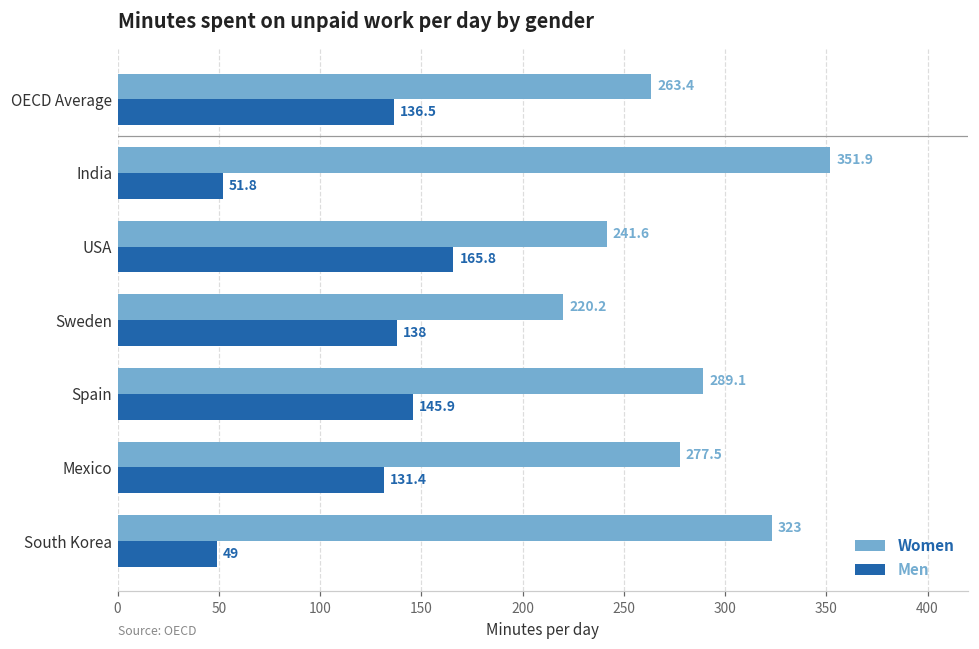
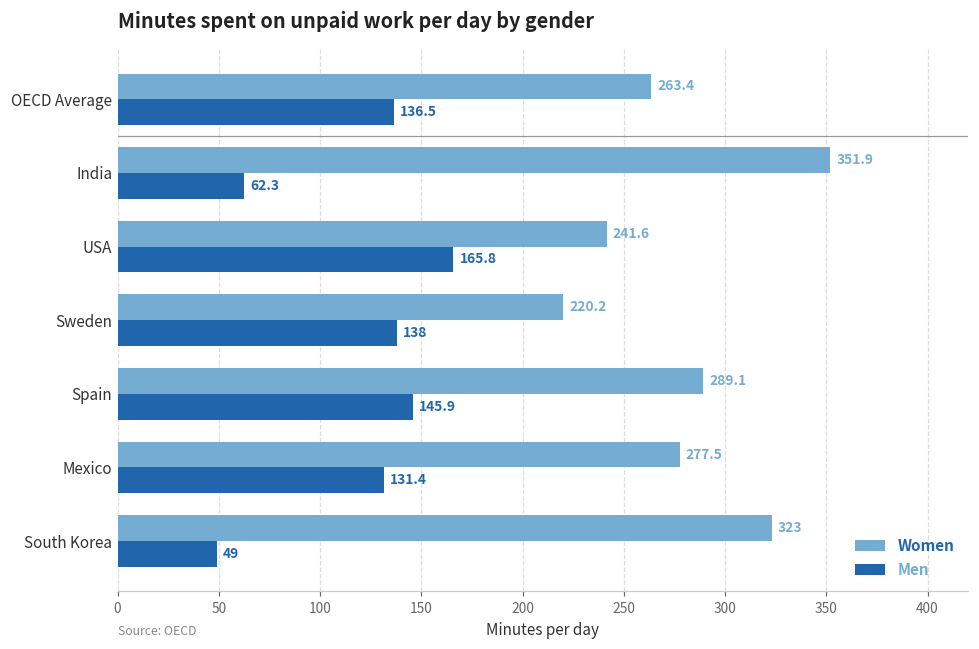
Men, India: 51.8 -> 62.3
